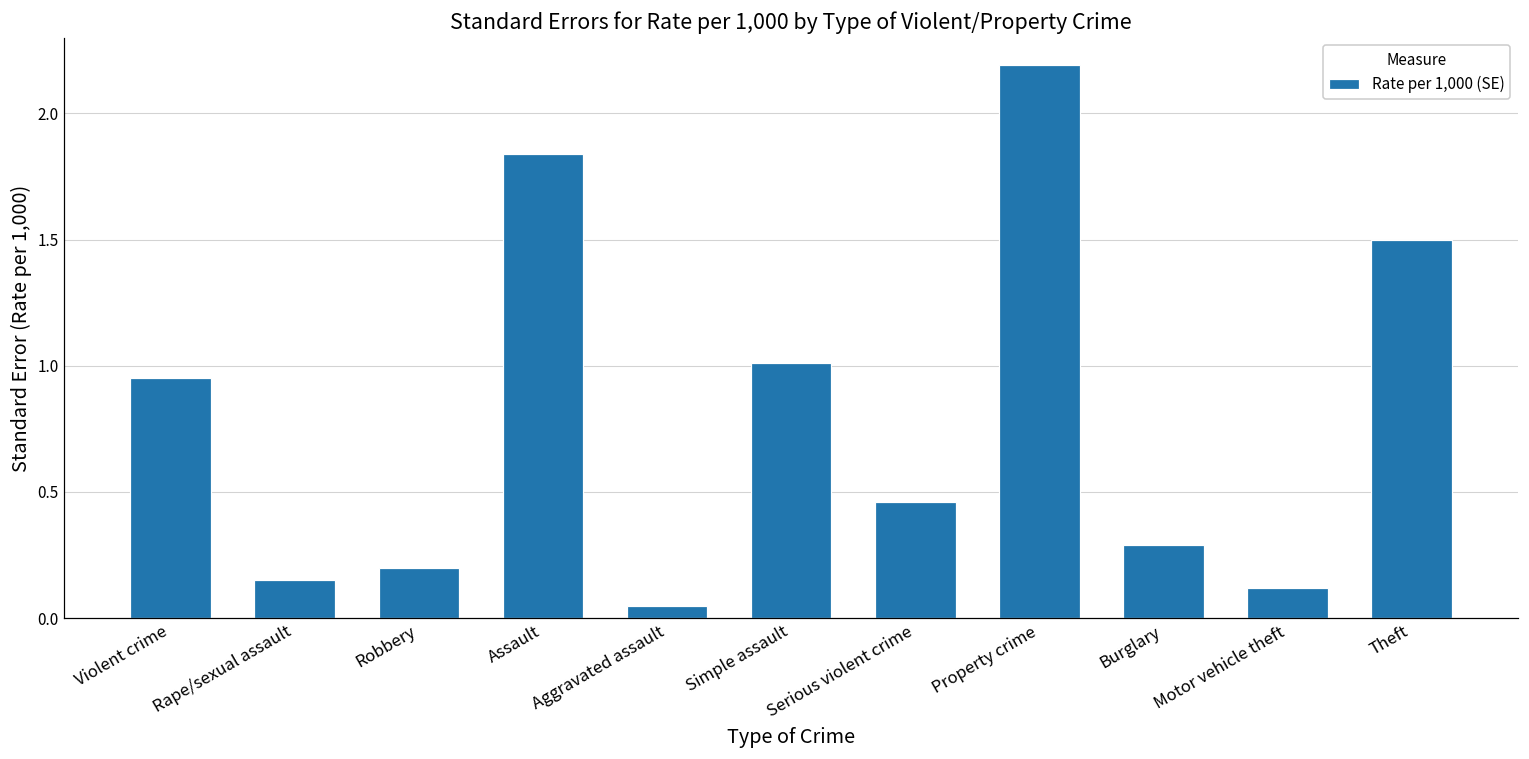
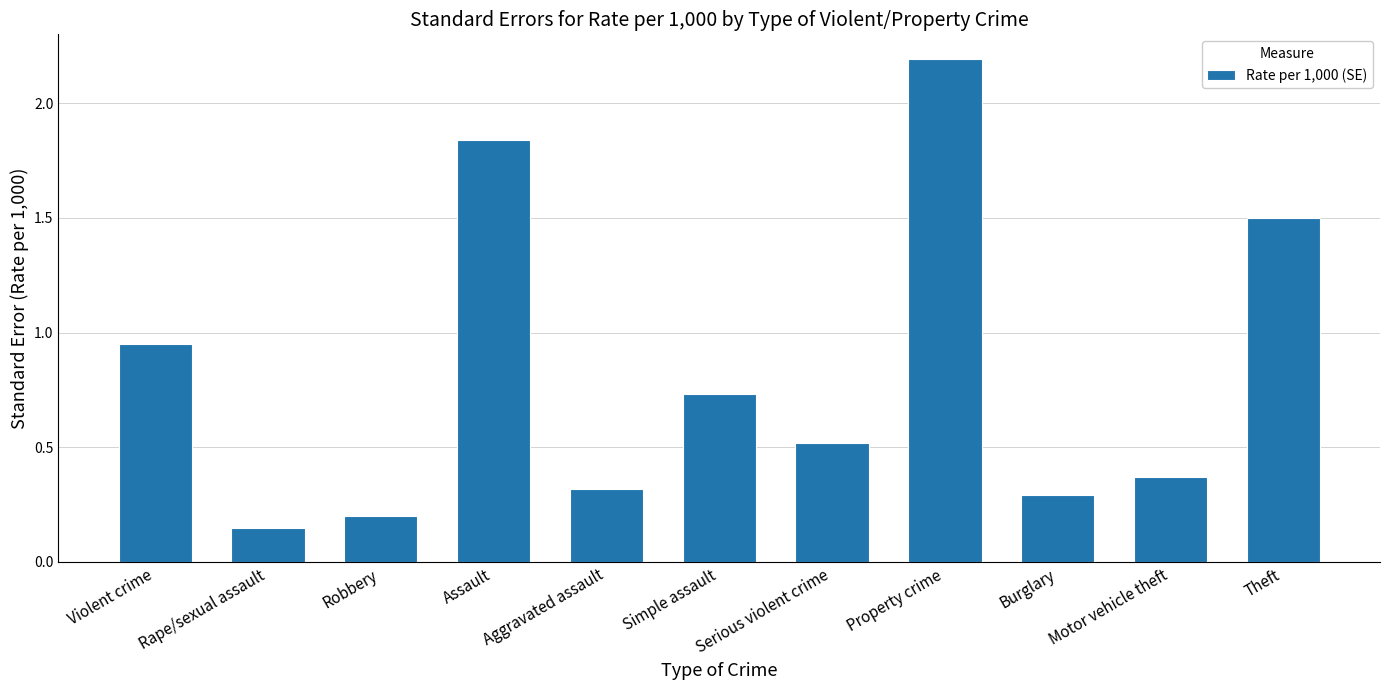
Aggravated assault: 0.05 -> 0.32
Simple assault: 1.01 -> 0.73
Serious violent crime: 0.46 -> 0.52
Motor vehicle theft: 0.12 -> 0.37
